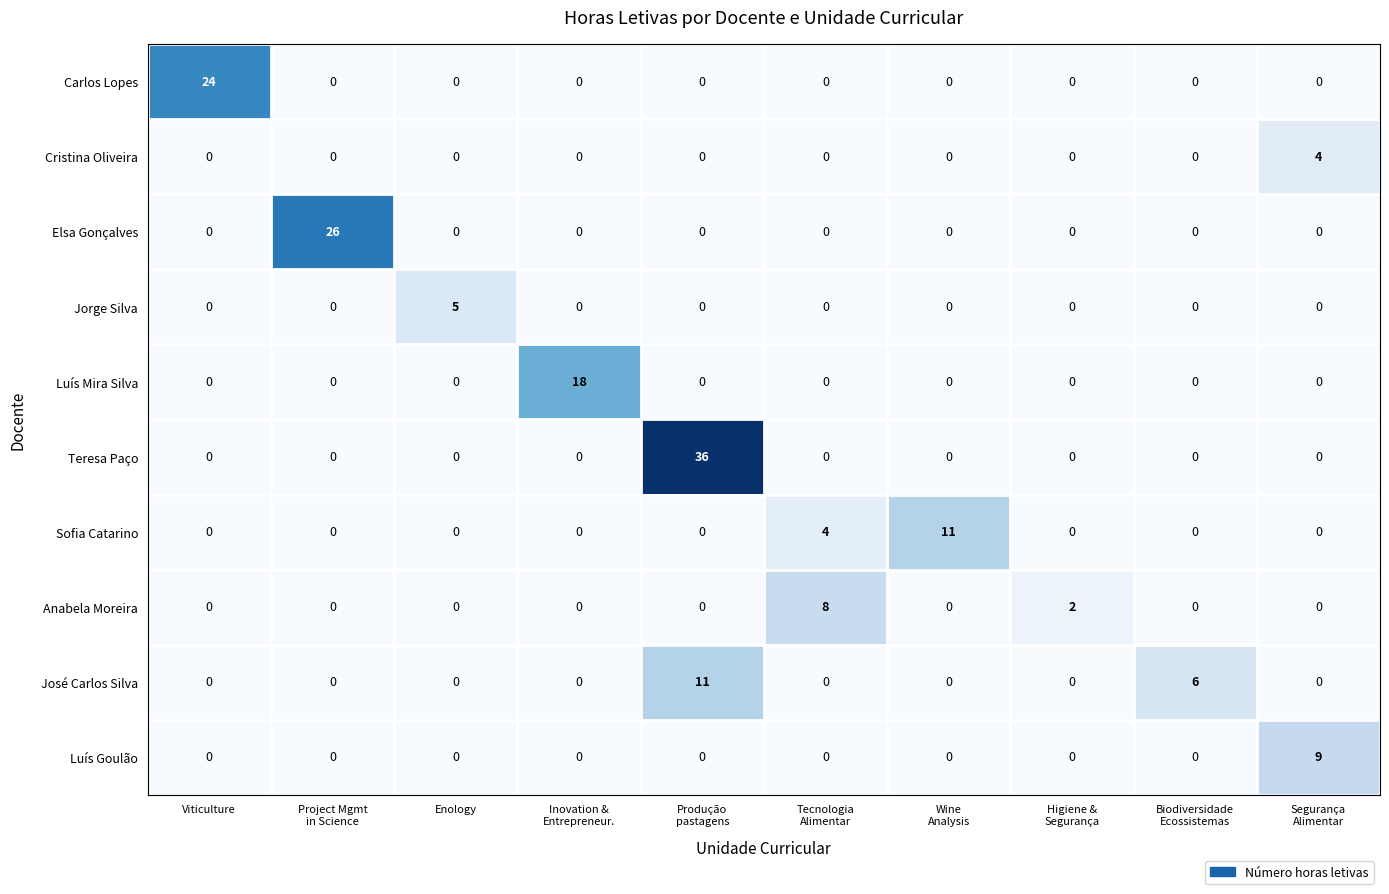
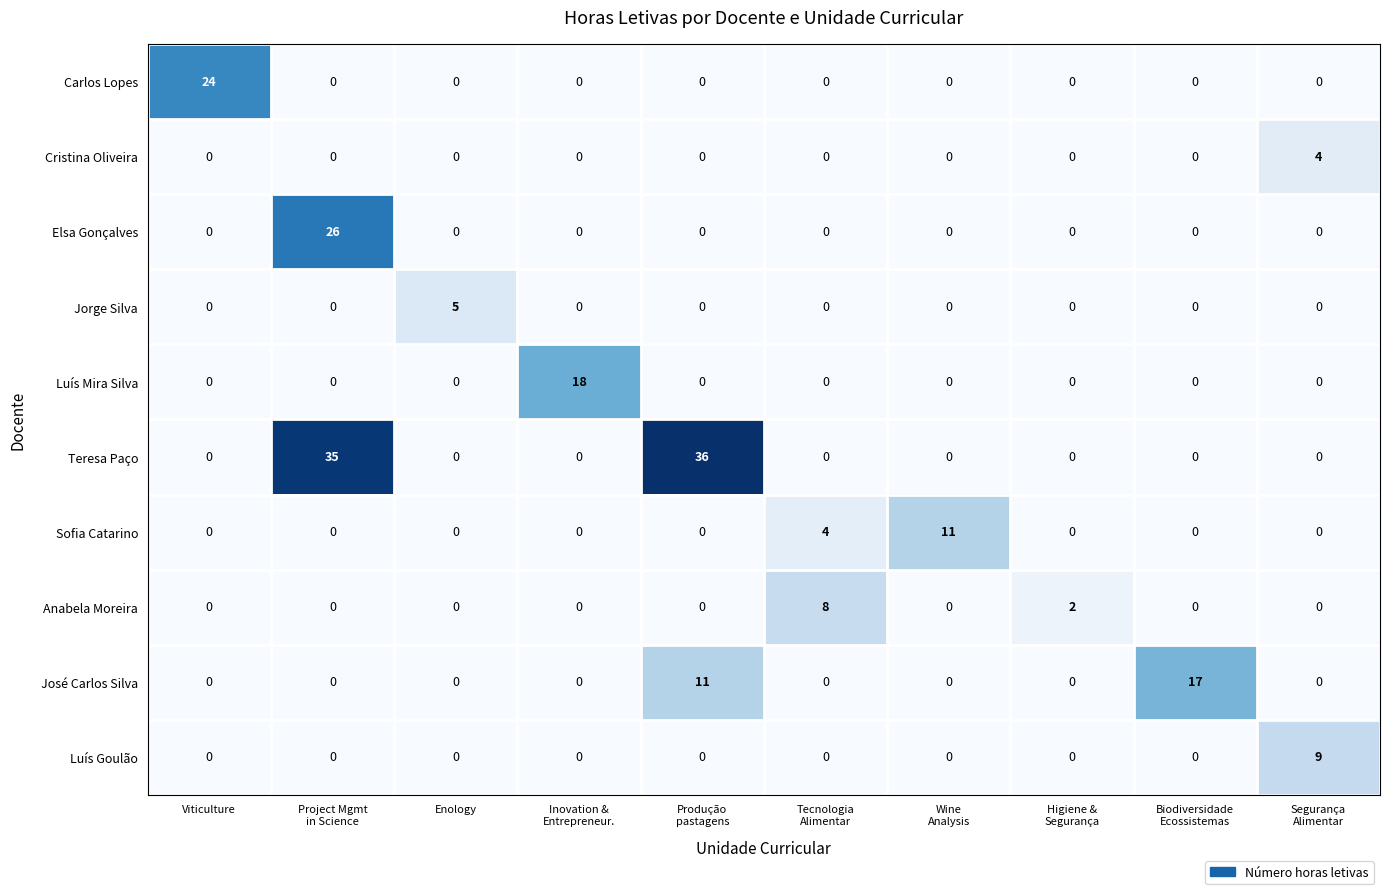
Teresa Paço, Project Mgmt in Science: 0 -> 35
José Carlos Silva, Biodiversidade Ecossistemas: 6 -> 17
